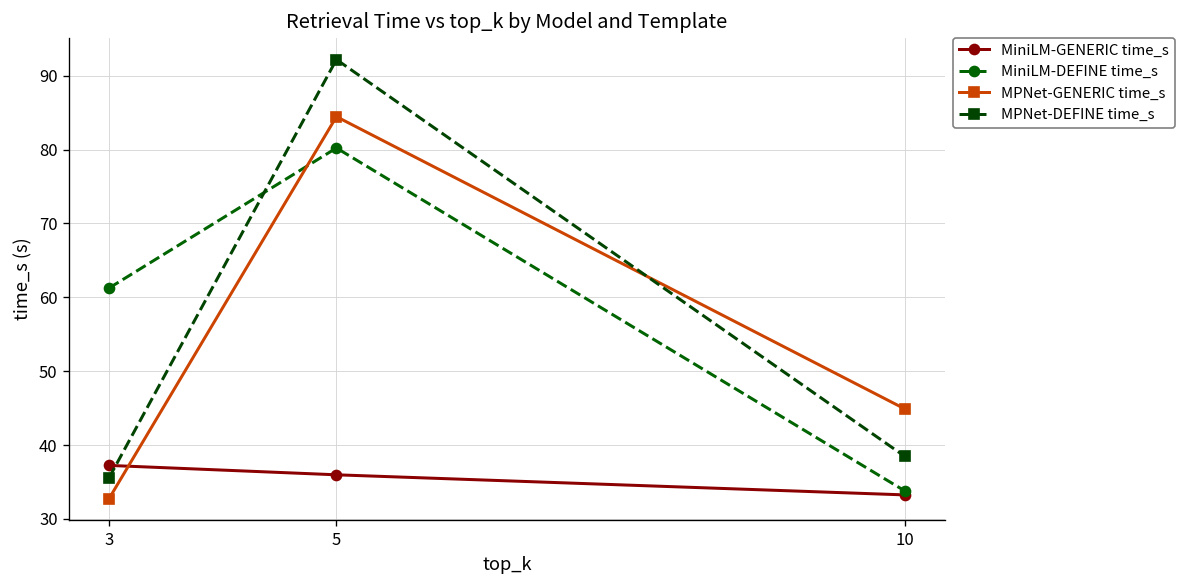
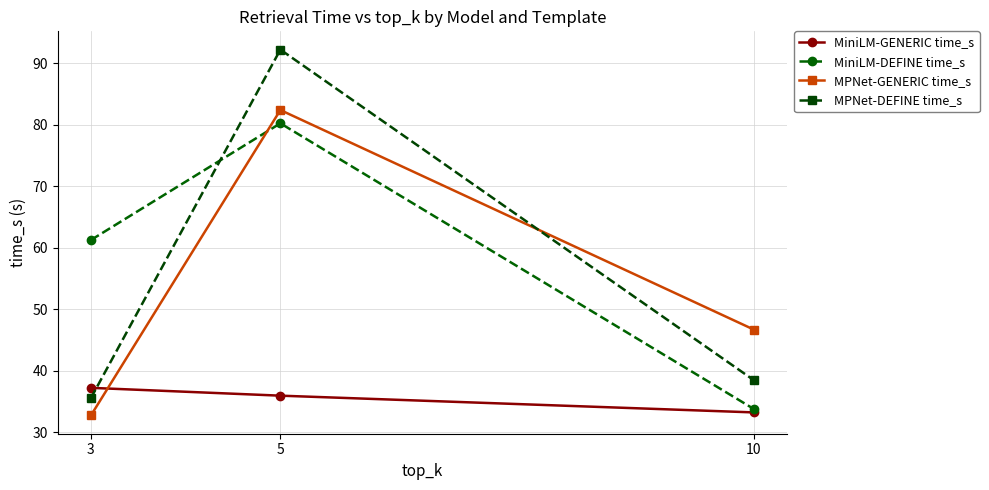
MPNet-GENERIC time_s, 5: 84 -> 82
MPNet-GENERIC time_s, 10: 45 -> 47
